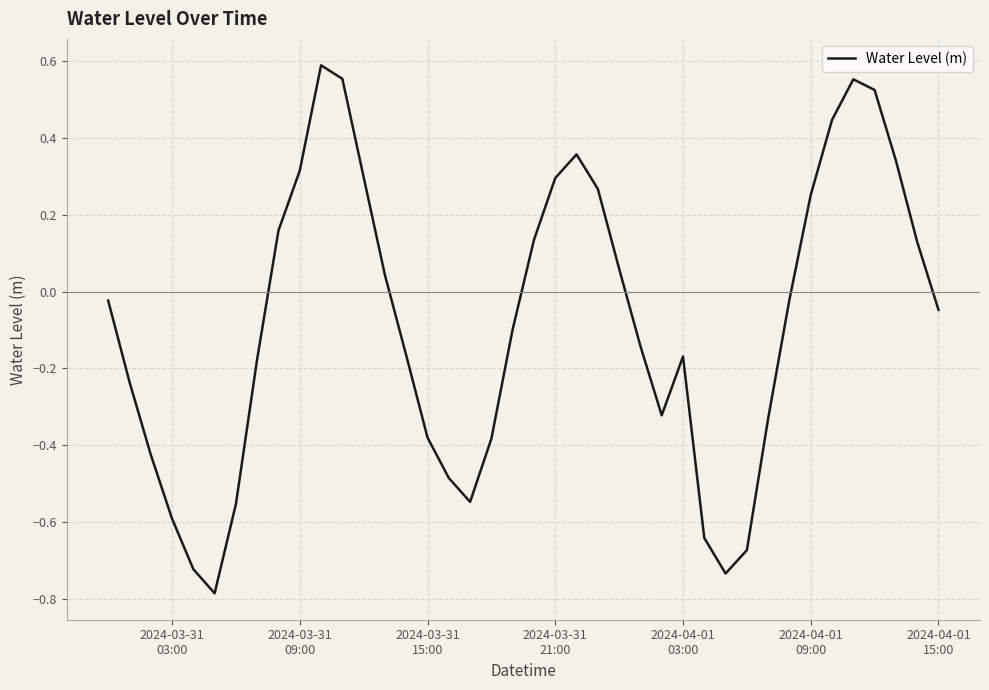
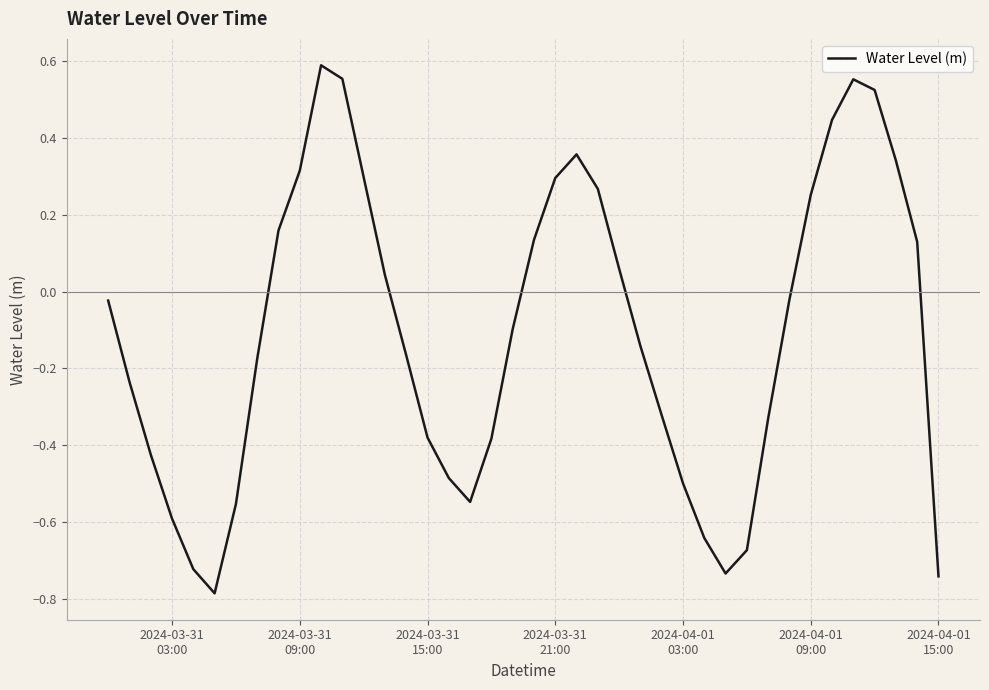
2024-04-01 03:00: -0.17 -> -0.50
2024-04-01 15:00: -0.05 -> -0.74
